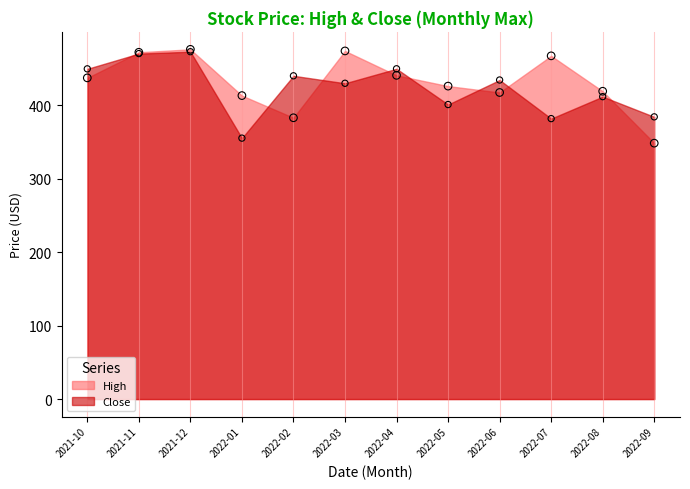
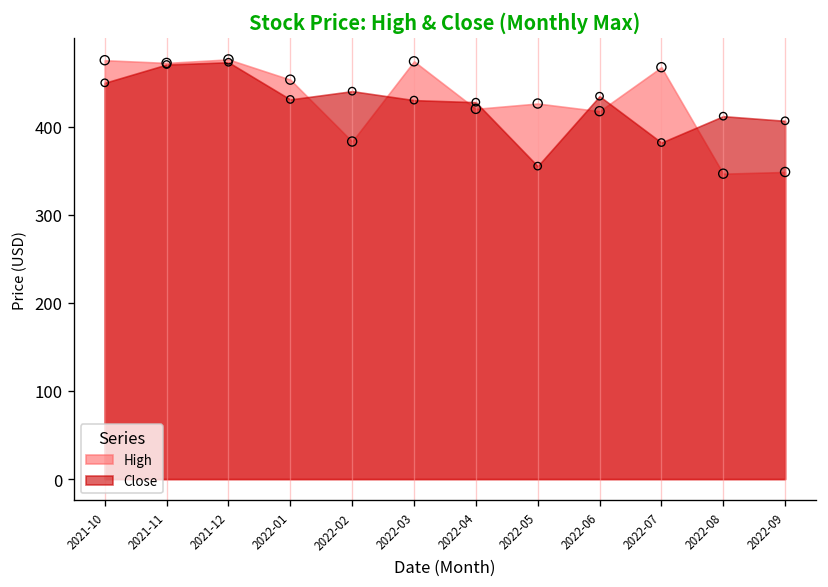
High, 2021-10: 440 -> 480
High, 2022-01: 410 -> 450
Close, 2022-01: 360 -> 430
High, 2022-04: 440 -> 420
Close, 2022-04: 450 -> 430
Close, 2022-05: 400 -> 360
High, 2022-08: 420 -> 350
Close, 2022-09: 380 -> 410
